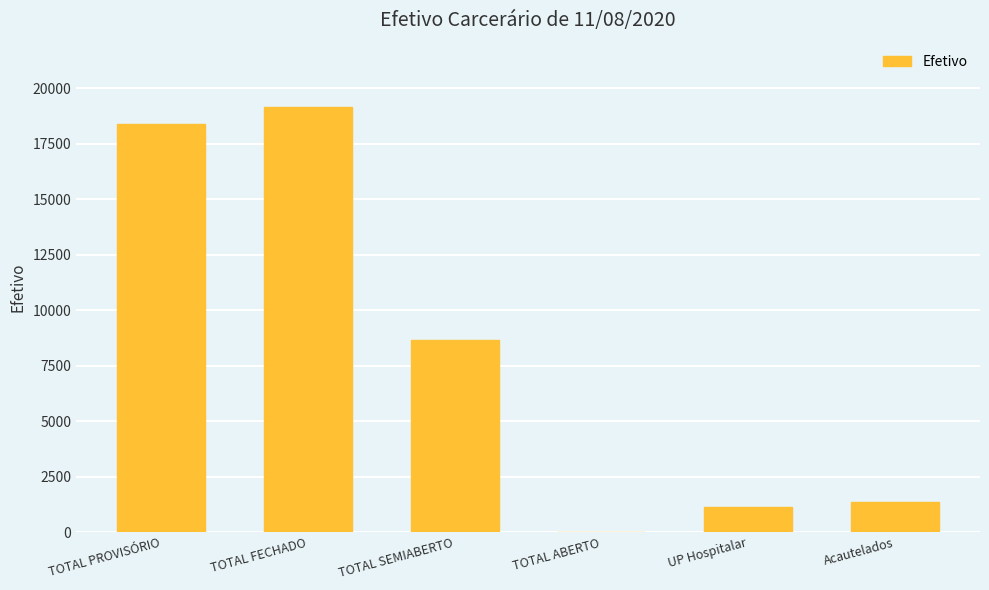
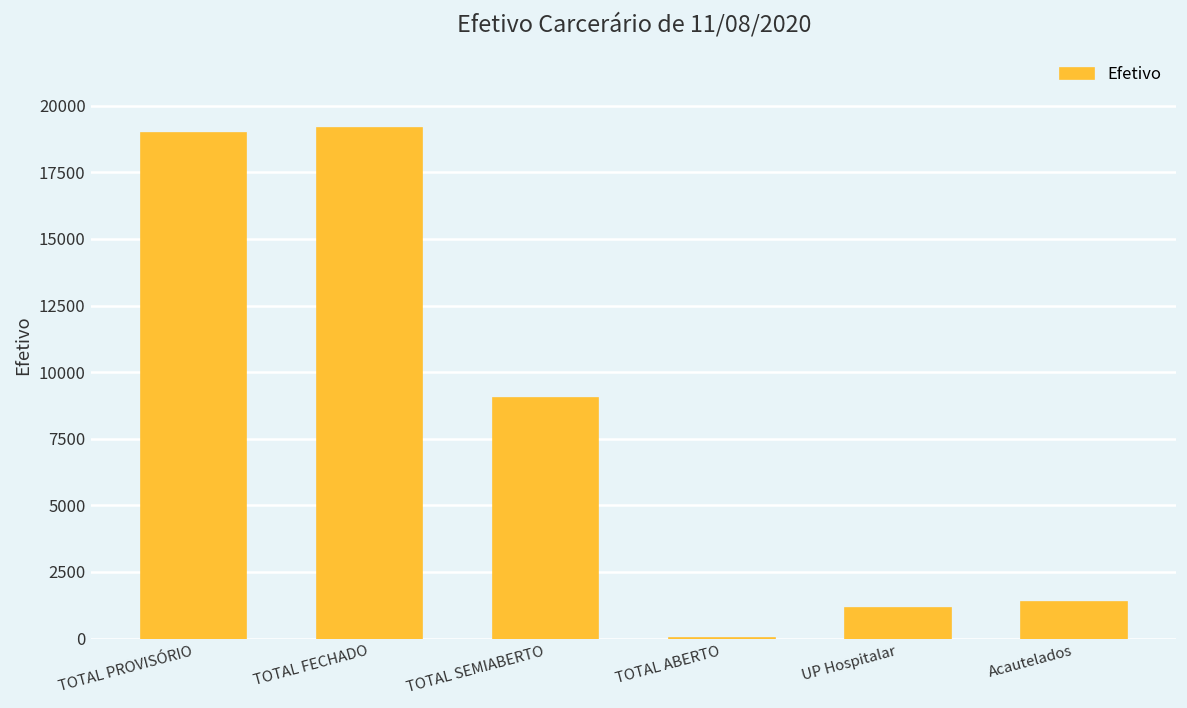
TOTAL PROVISÓRIO: 18400 -> 19000
TOTAL SEMIABERTO: 8700 -> 9000
